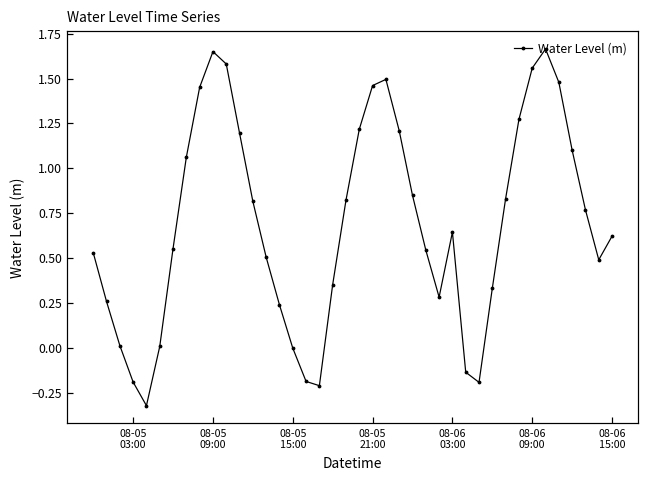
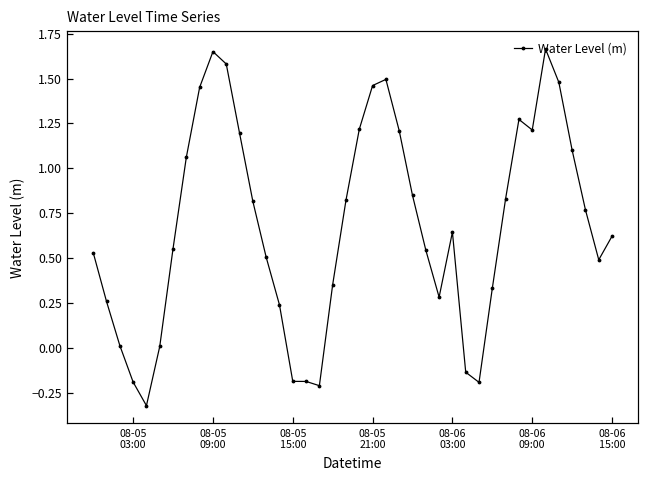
08-05 15:00: 0.00 -> -0.19
08-06 09:00: 1.56 -> 1.21
